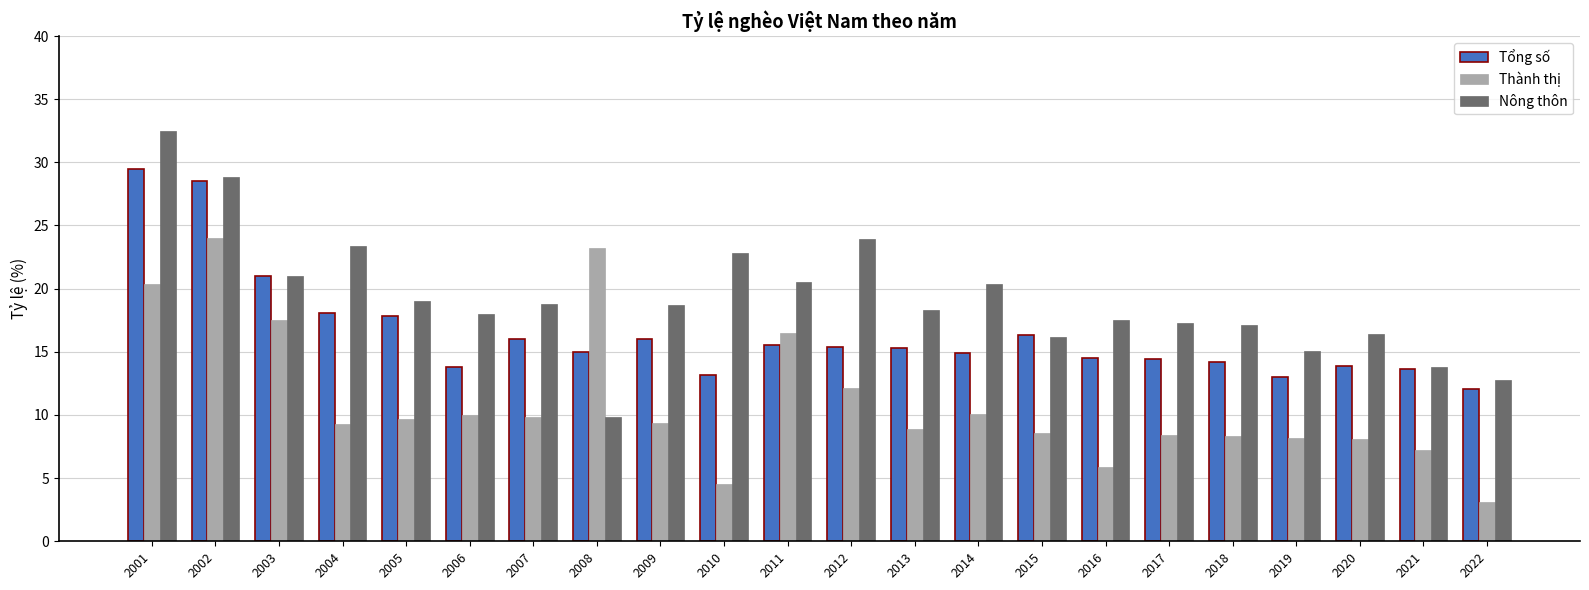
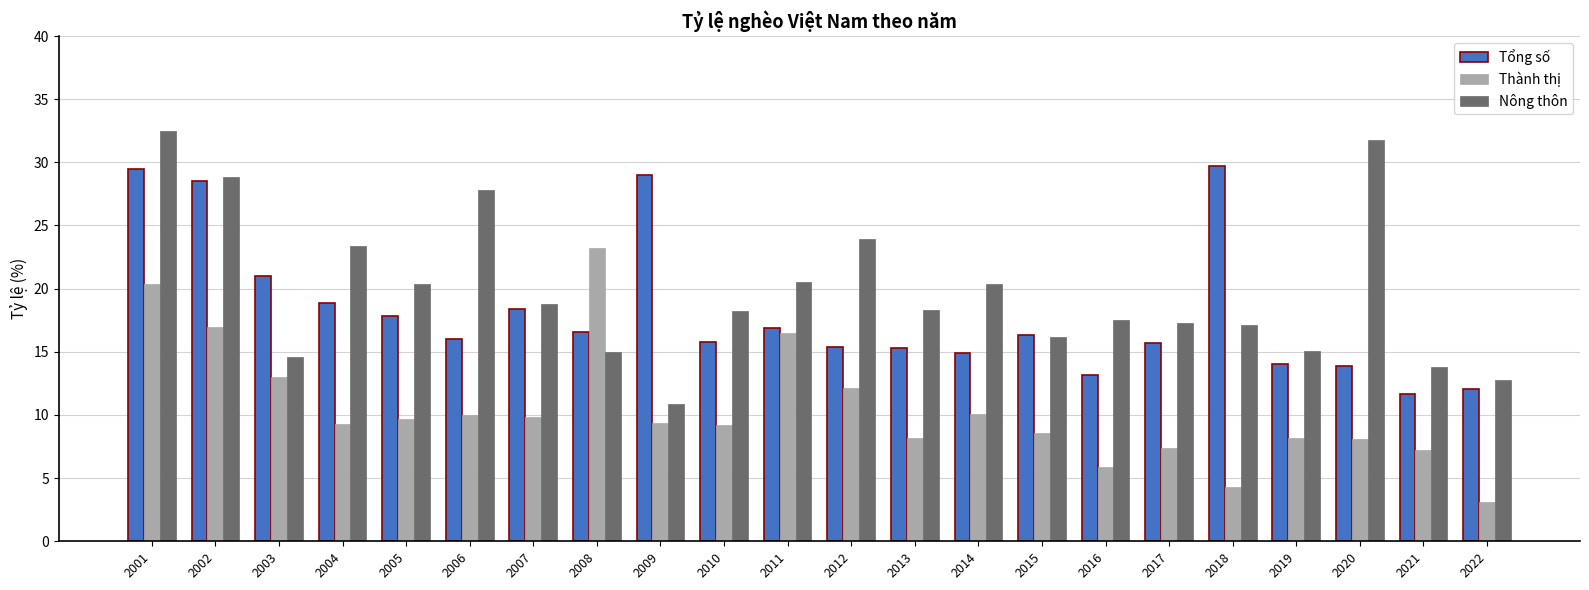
Thành thị, 2002: 24 -> 17
Thành thị, 2003: 17.5 -> 13.0
Nông thôn, 2003: 21.0 -> 14.6
Tổng số, 2004: 18.1 -> 18.9
Nông thôn, 2005: 19.0 -> 20.4
Tổng số, 2006: 13.8 -> 16.0
Nông thôn, 2006: 18.0 -> 27.8
Tổng số, 2007: 16.0 -> 18.4
Tổng số, 2008: 15.0 -> 16.6
Nông thôn, 2008: 9.8 -> 15.0
Tổng số, 2009: 16 -> 29
Nông thôn, 2009: 18.7 -> 10.9
Tổng số, 2010: 13.2 -> 15.8
Thành thị, 2010: 4.5 -> 9.2
Nông thôn, 2010: 22.8 -> 18.2
Tổng số, 2011: 15.5 -> 16.9
Thành thị, 2013: 8.9 -> 8.2
Tổng số, 2016: 14.5 -> 13.2
Tổng số, 2017: 14.4 -> 15.7
Thành thị, 2017: 8.4 -> 7.4
Tổng số, 2018: 14.2 -> 29.7
Thành thị, 2018: 8.3 -> 4.3
Tổng số, 2019: 13 -> 14
Nông thôn, 2020: 16.4 -> 31.8
Tổng số, 2021: 13.7 -> 11.7
